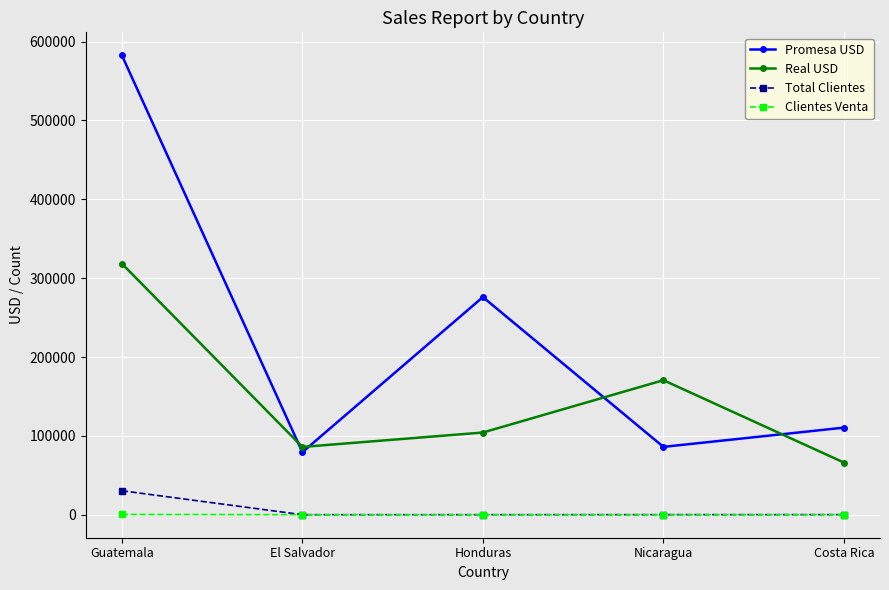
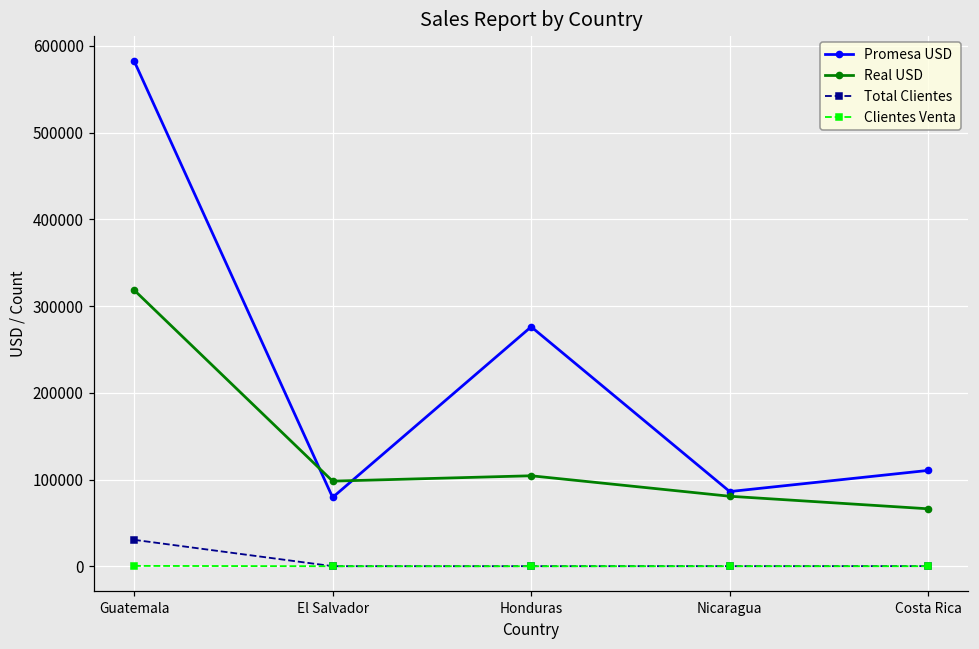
Real USD, El Salvador: 90000 -> 100000
Real USD, Nicaragua: 170000 -> 80000
